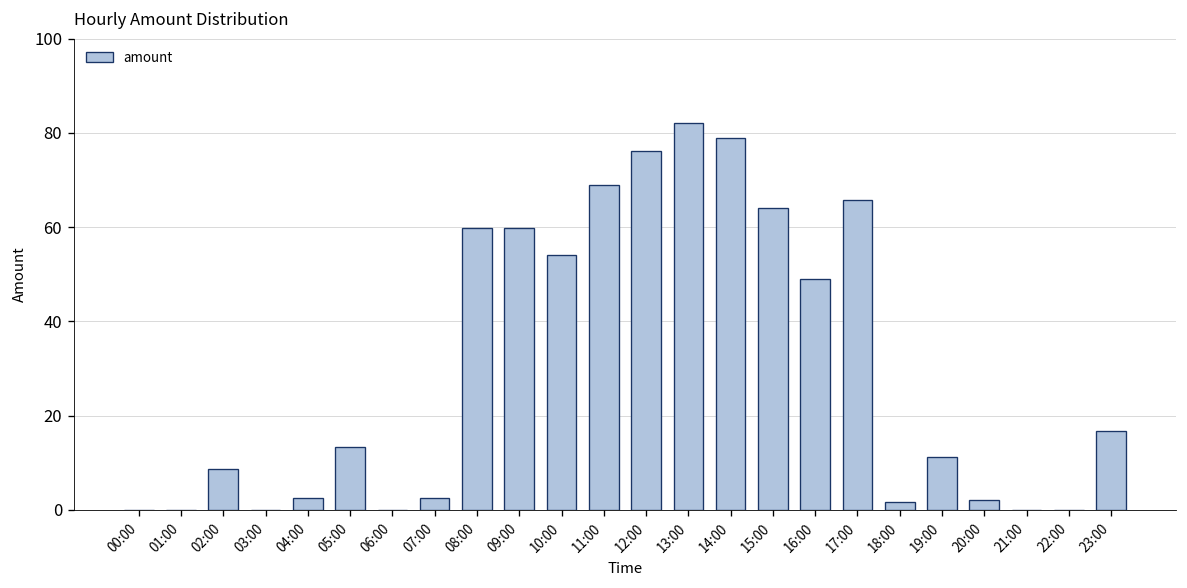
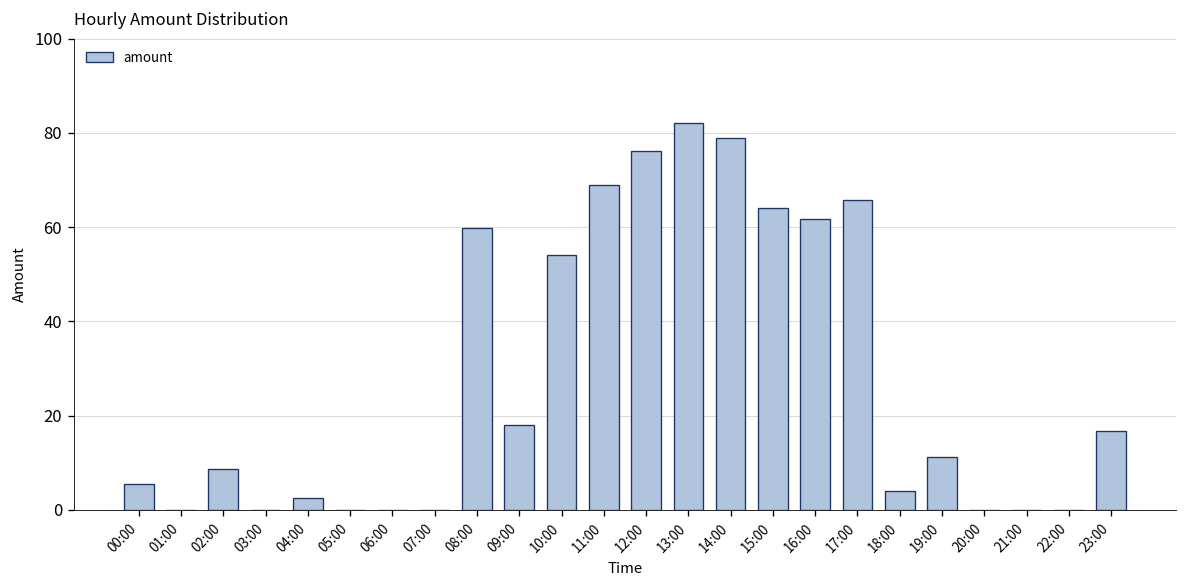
00:00: 0 -> 5
05:00: 13 -> 0
07:00: 3 -> 0
09:00: 60 -> 18
16:00: 49 -> 62
18:00: 2 -> 4
20:00: 2 -> 0
